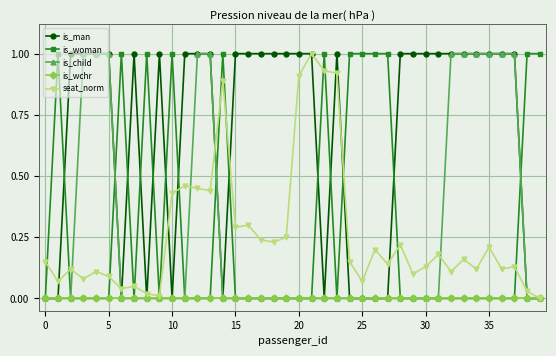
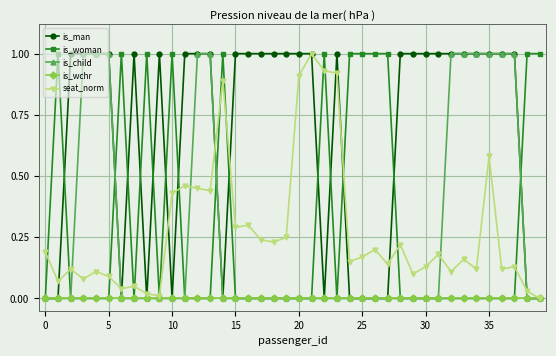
seat_norm, 0: 0.15 -> 0.19
seat_norm, 25: 0.07 -> 0.17
seat_norm, 35: 0.21 -> 0.58
